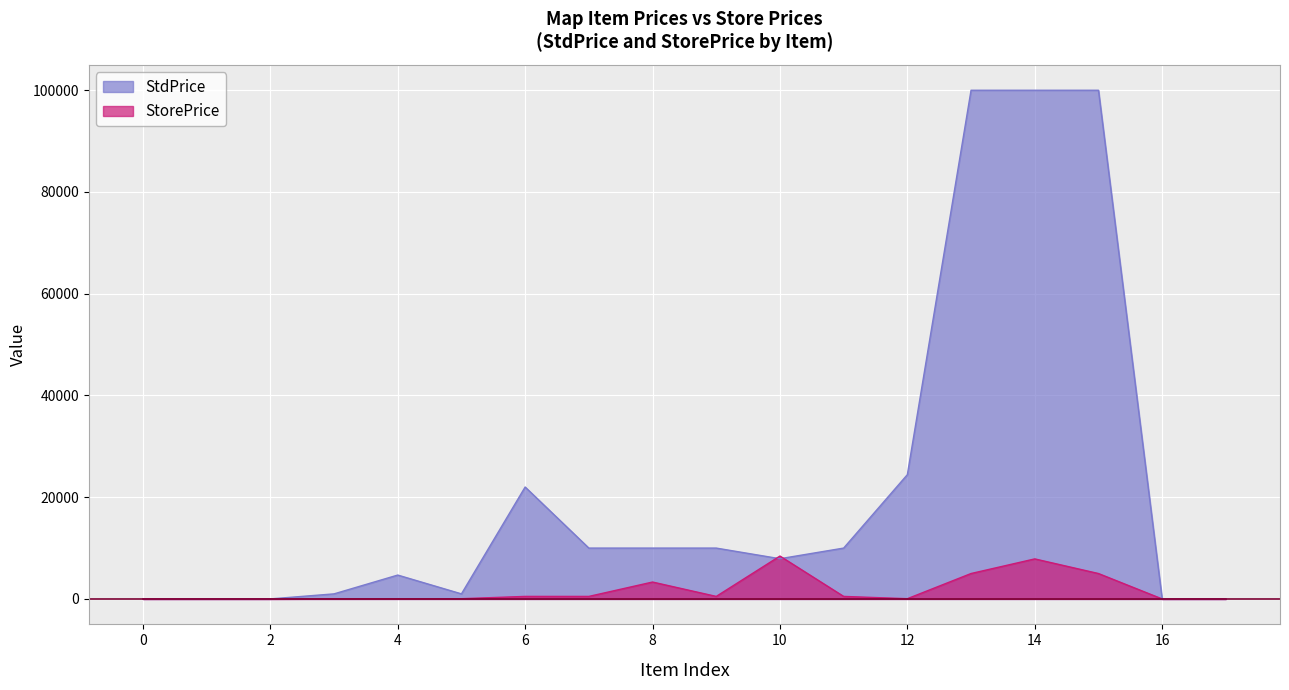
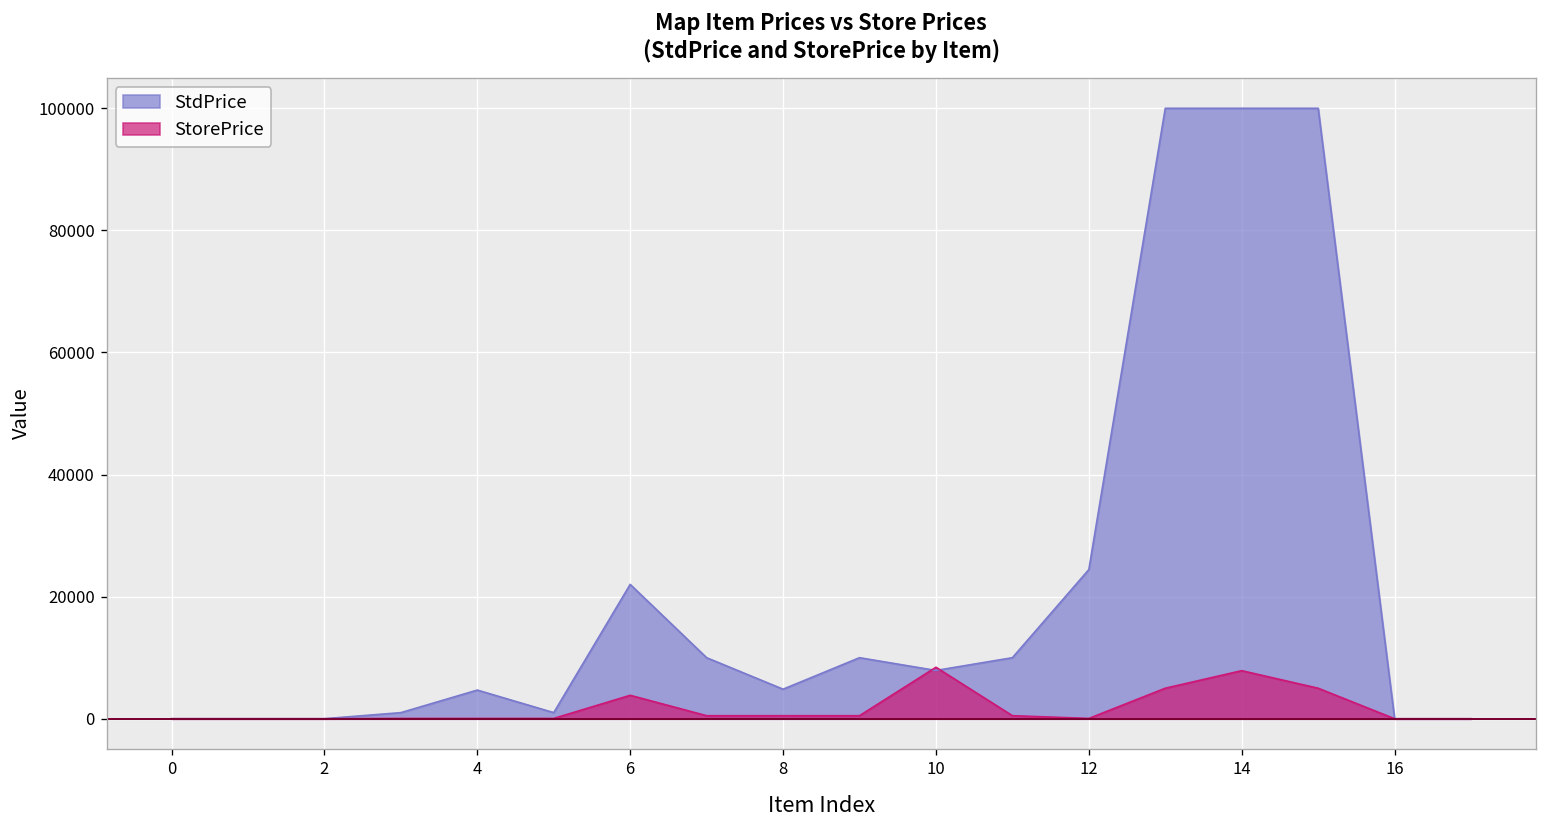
StorePrice, 6: 1000 -> 4000
StdPrice, 8: 10000 -> 5000
StorePrice, 8: 3000 -> 1000
